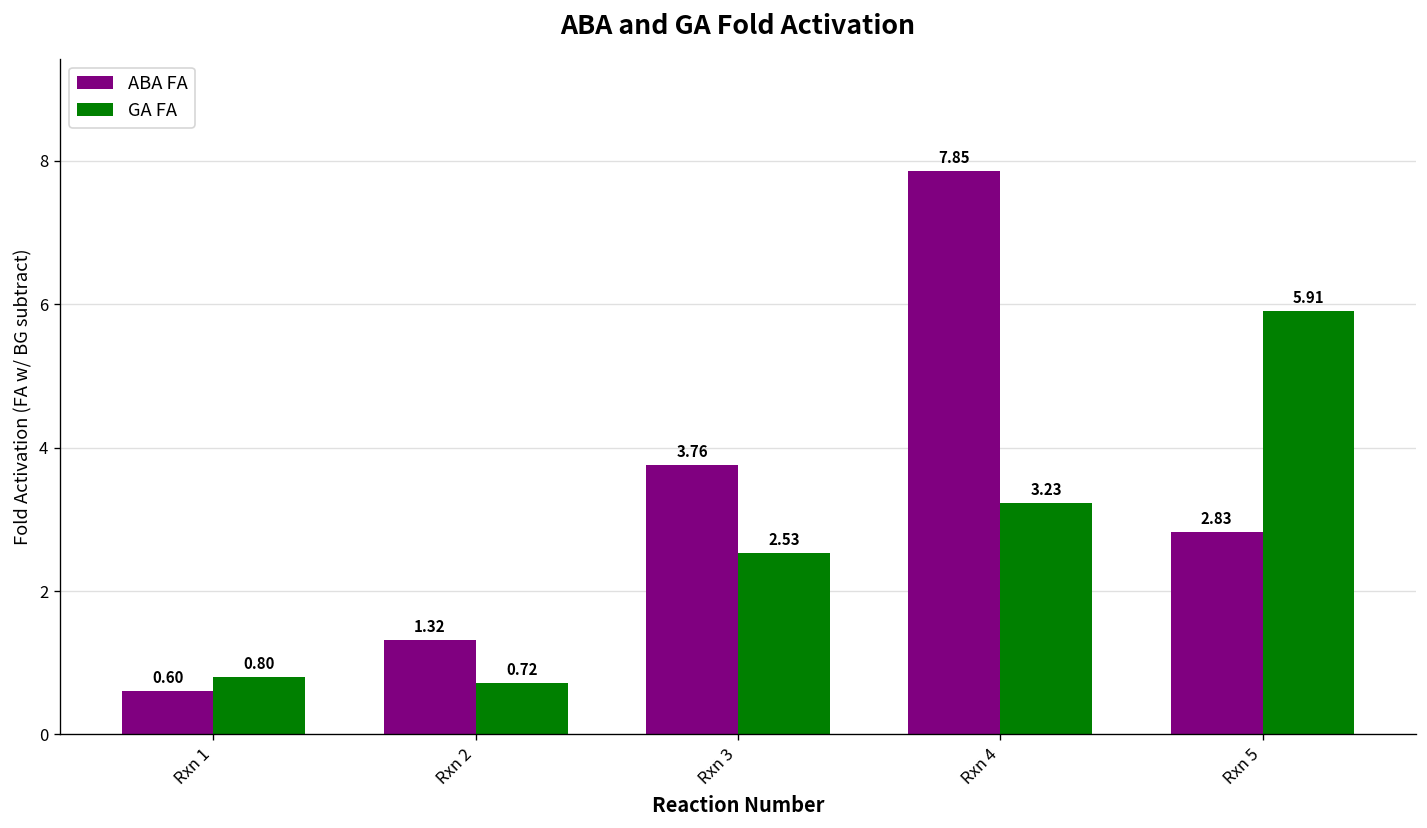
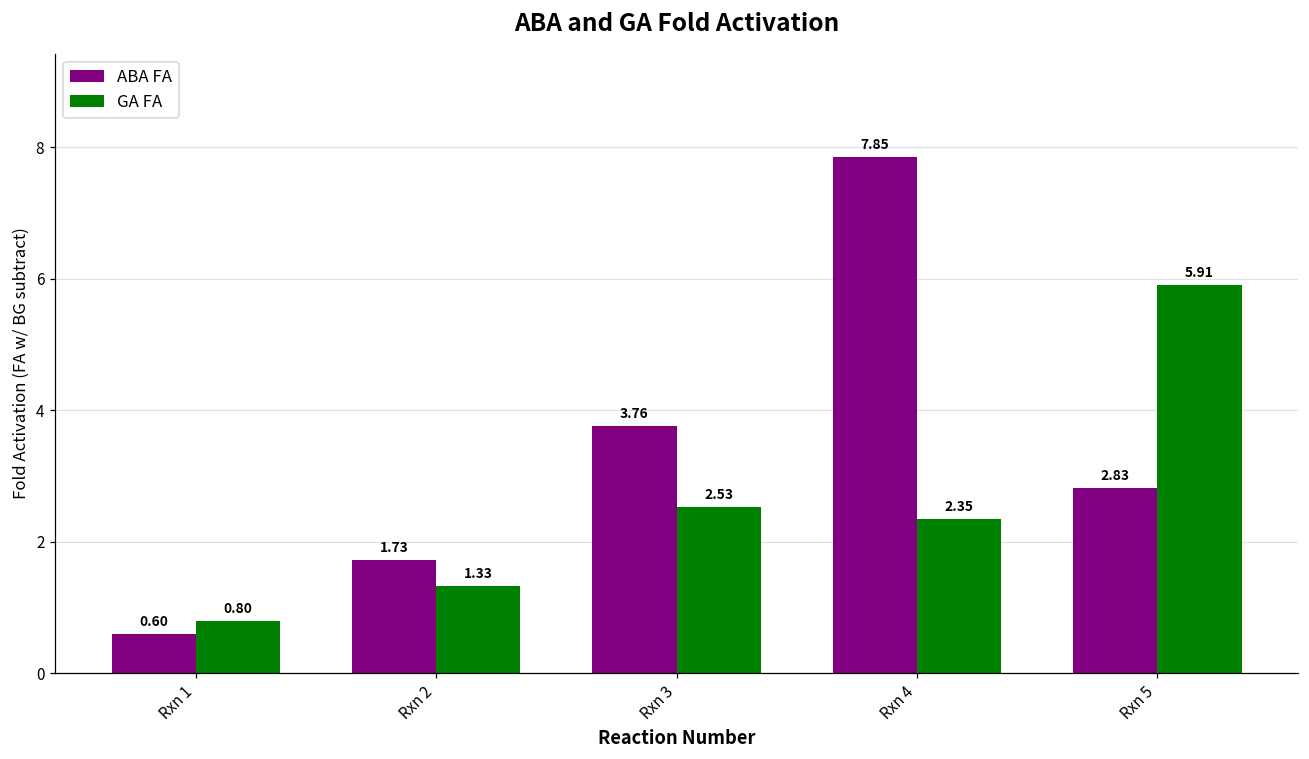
ABA FA, Rxn 2: 1.32 -> 1.73
GA FA, Rxn 2: 0.72 -> 1.33
GA FA, Rxn 4: 3.23 -> 2.35
